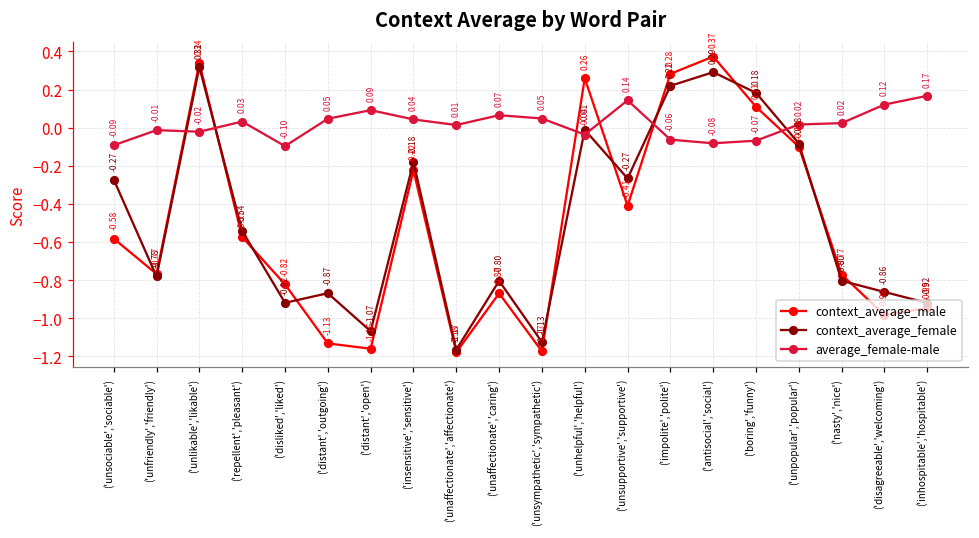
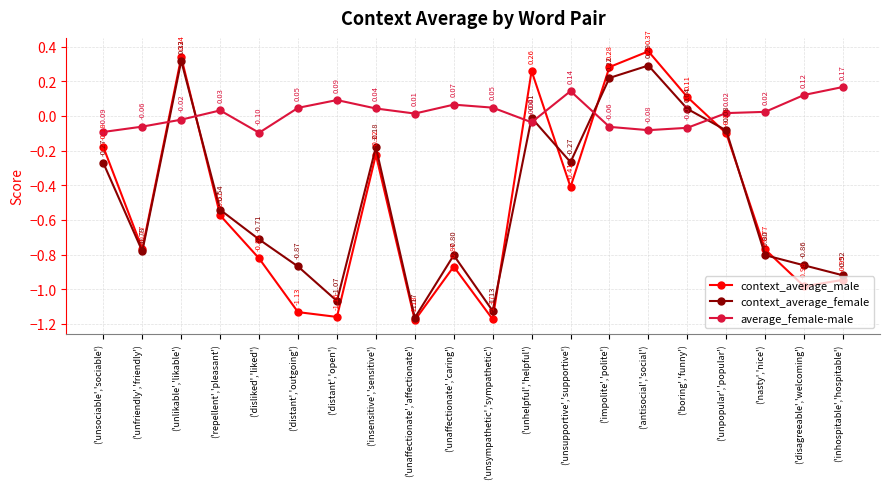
context_average_male, ('unsociable','sociable'): -0.58 -> -0.18
average_female-male, ('unfriendly','friendly'): -0.01 -> -0.06
context_average_female, ('disliked','liked'): -0.92 -> -0.71
context_average_female, ('boring','funny'): 0.18 -> 0.04
